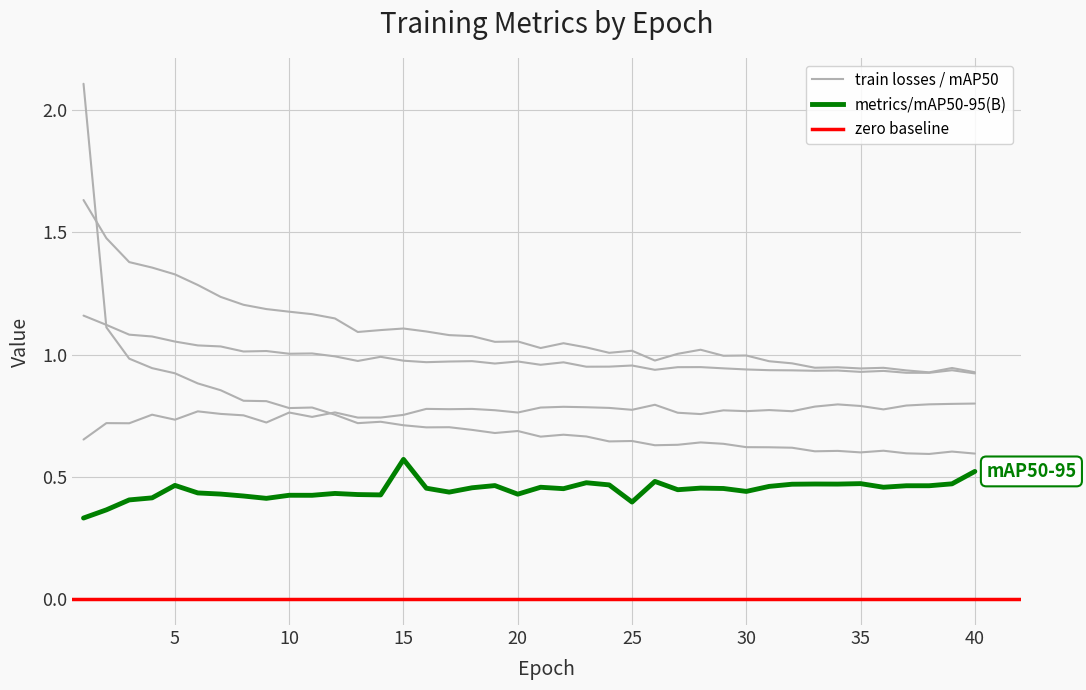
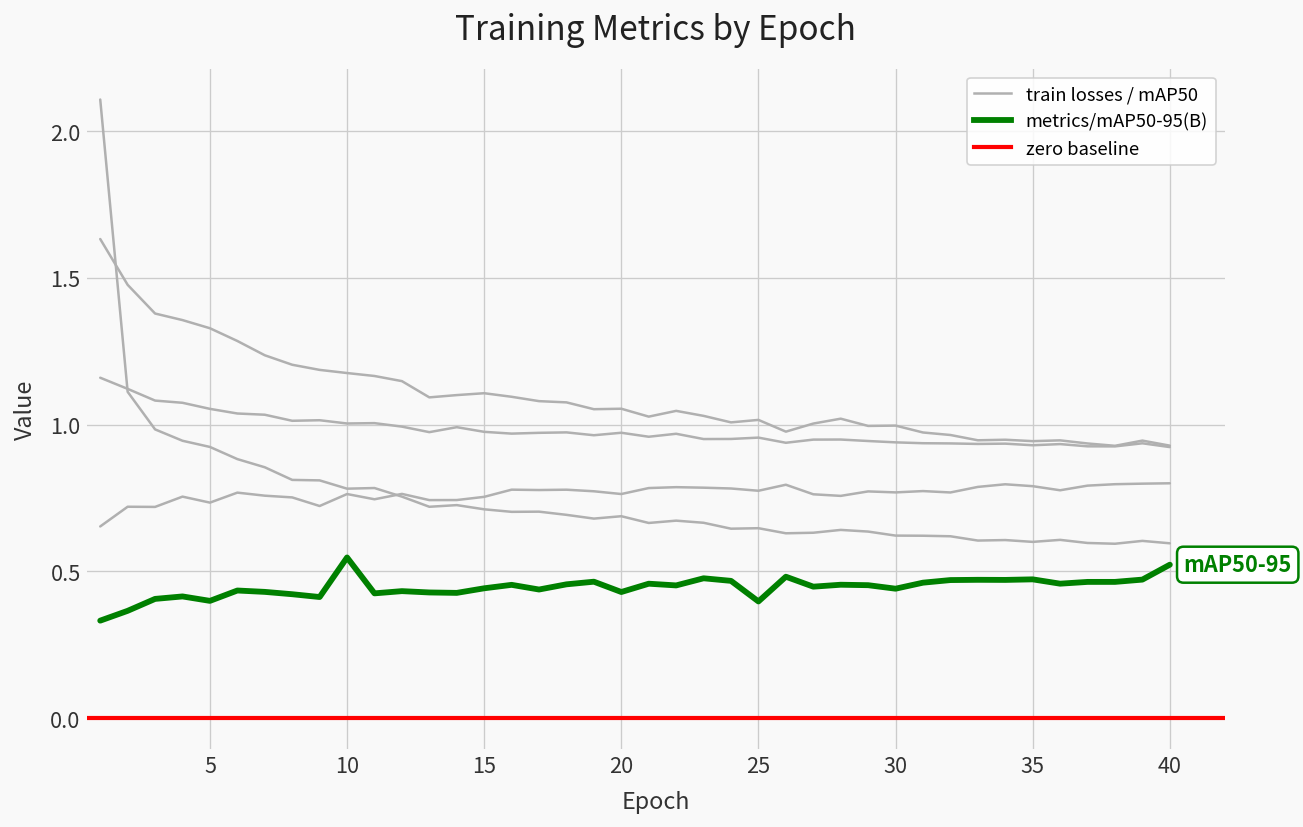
metrics/mAP50-95(B), 5: 0.47 -> 0.40
metrics/mAP50-95(B), 10: 0.43 -> 0.55
metrics/mAP50-95(B), 15: 0.57 -> 0.44
